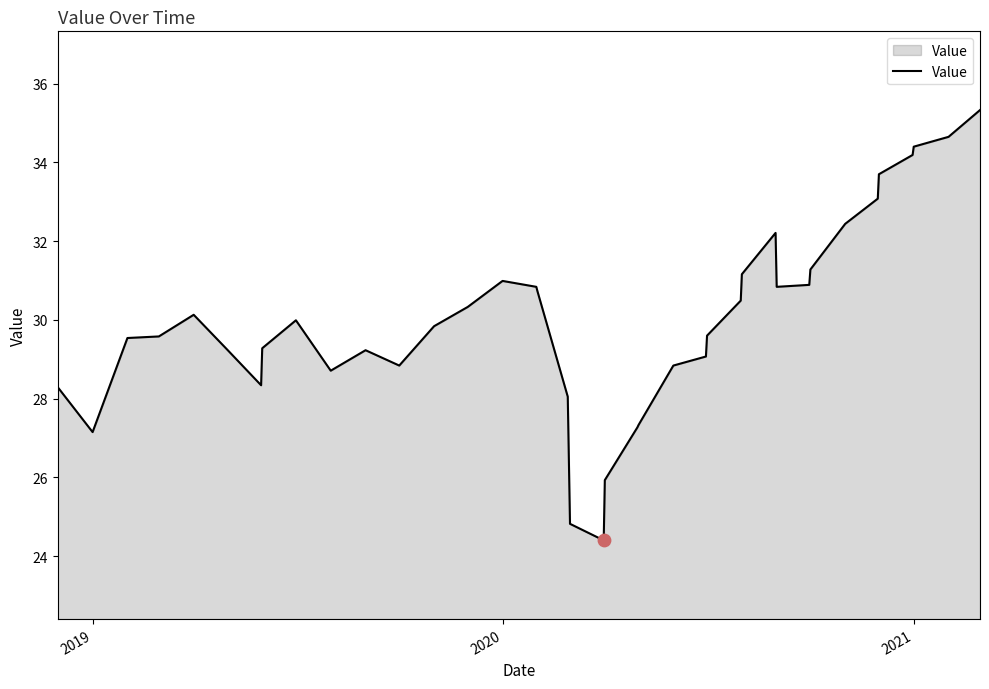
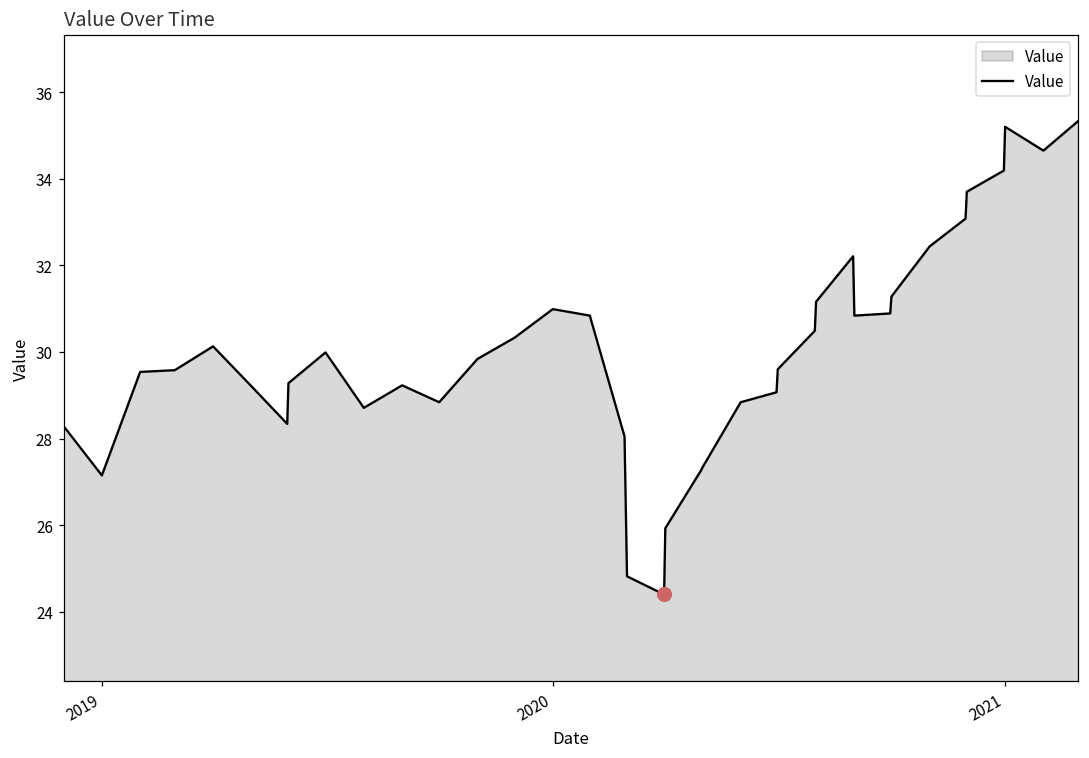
Value, 2021: 34.4 -> 35.2
